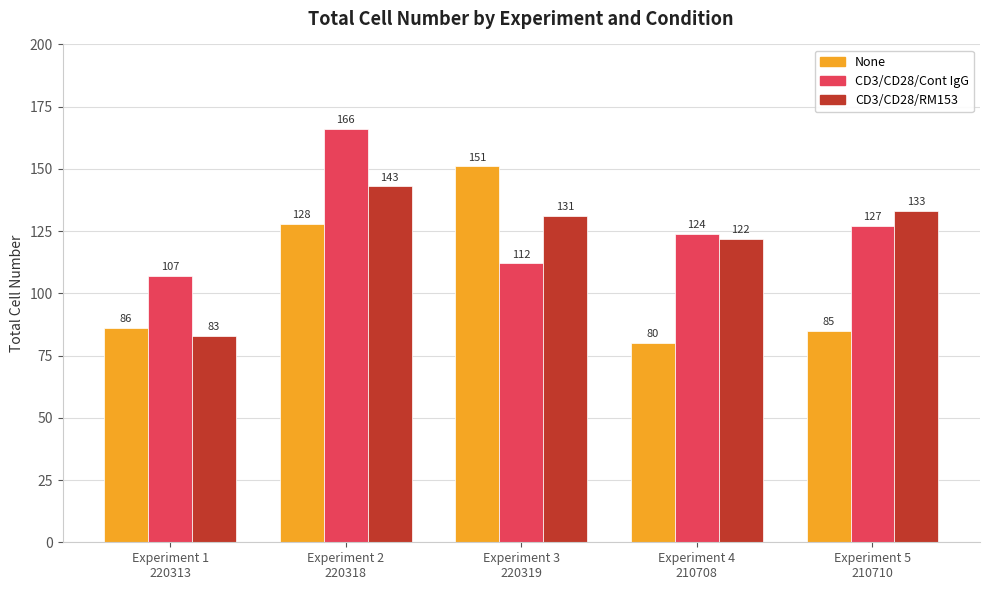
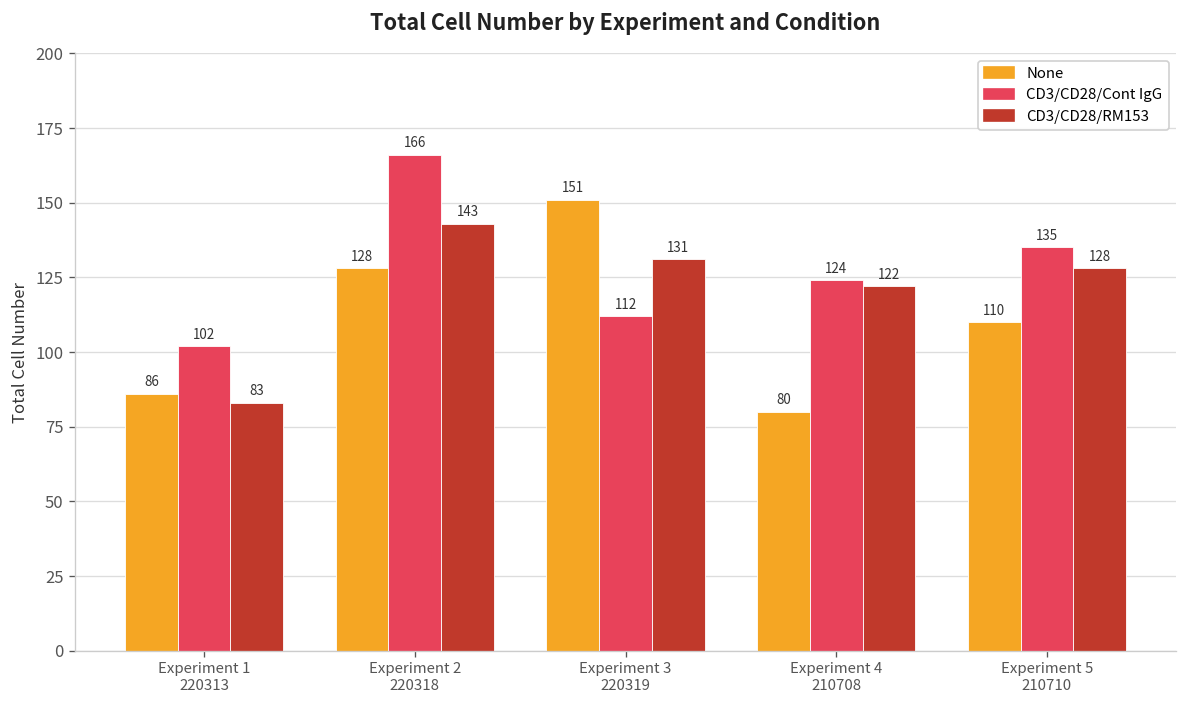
CD3/CD28/Cont IgG, Experiment 1 220313: 107 -> 102
None, Experiment 5 210710: 85 -> 110
CD3/CD28/Cont IgG, Experiment 5 210710: 127 -> 135
CD3/CD28/RM153, Experiment 5 210710: 133 -> 128
